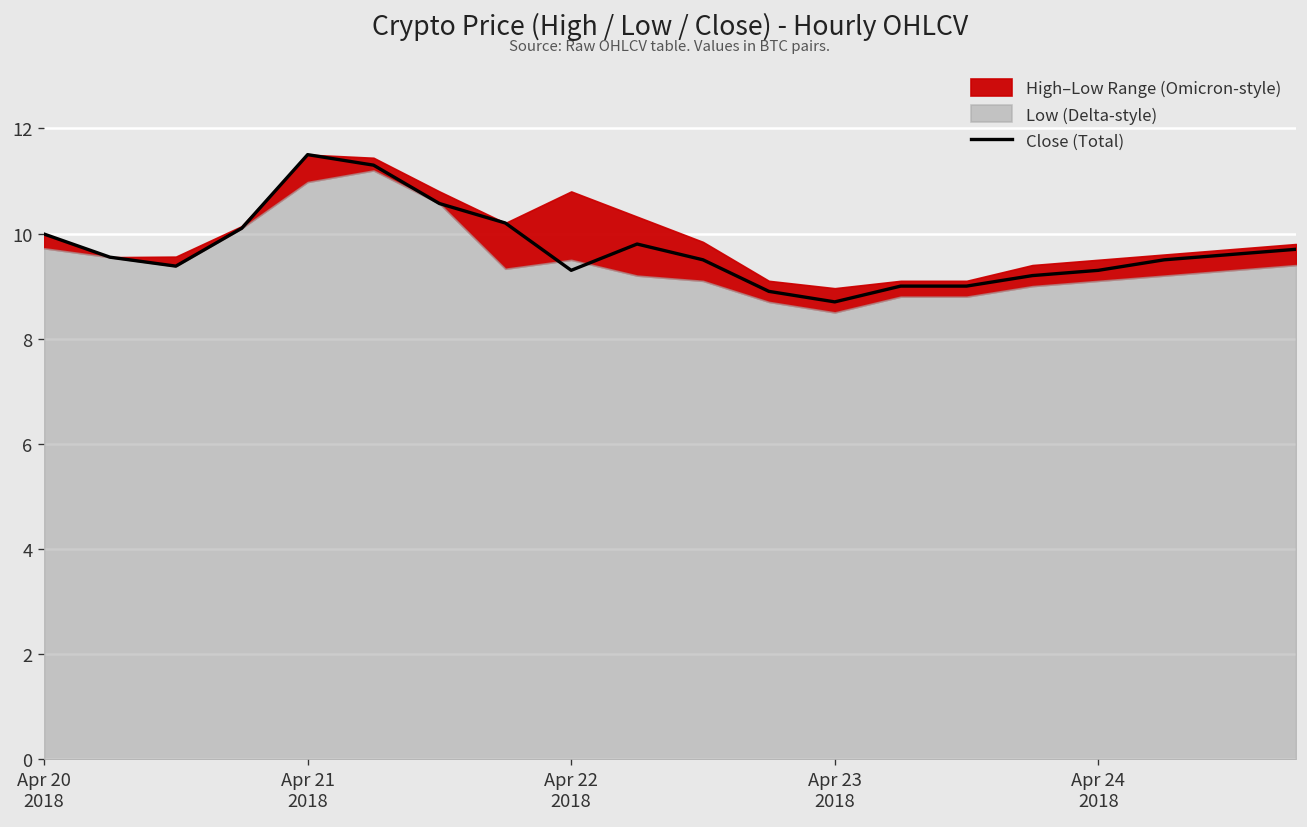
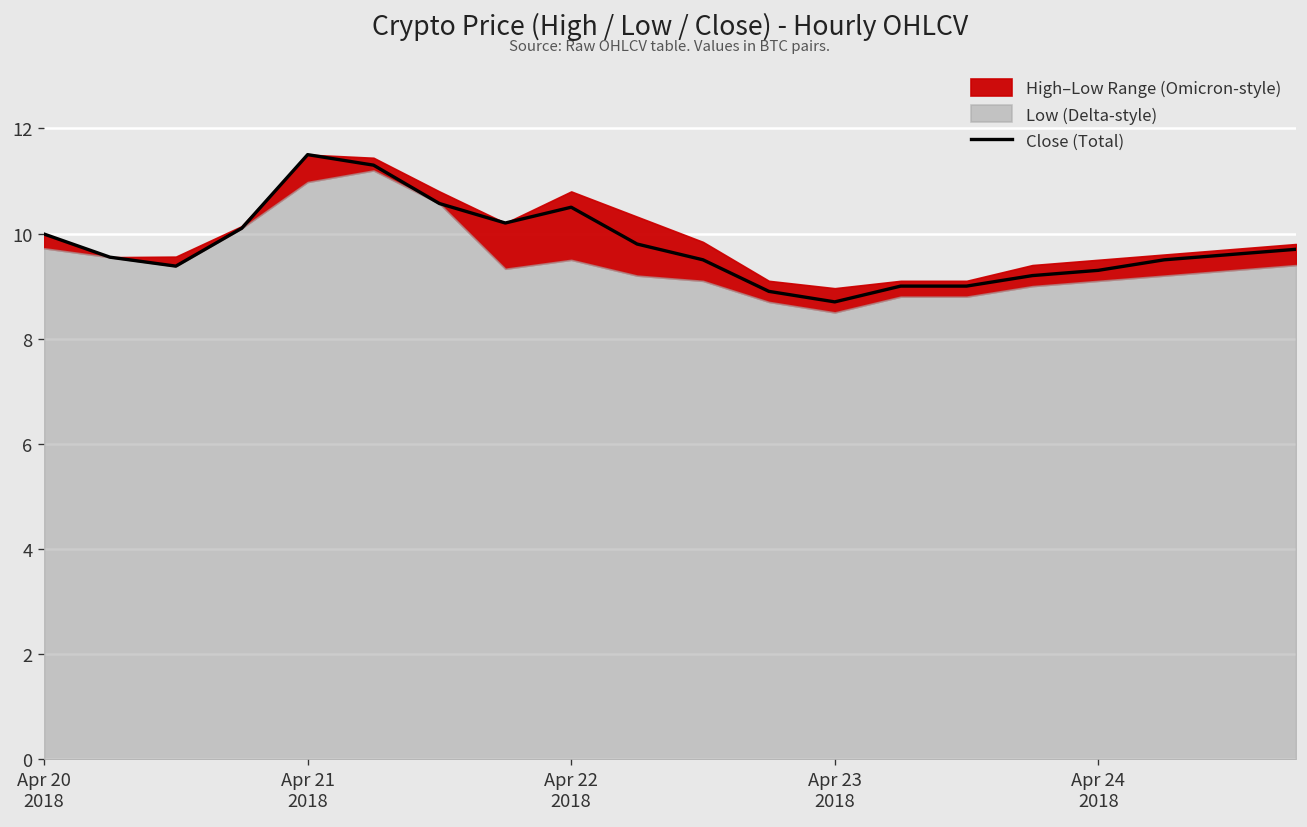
Close (Total), Apr 22 2018: 9.3 -> 10.5
